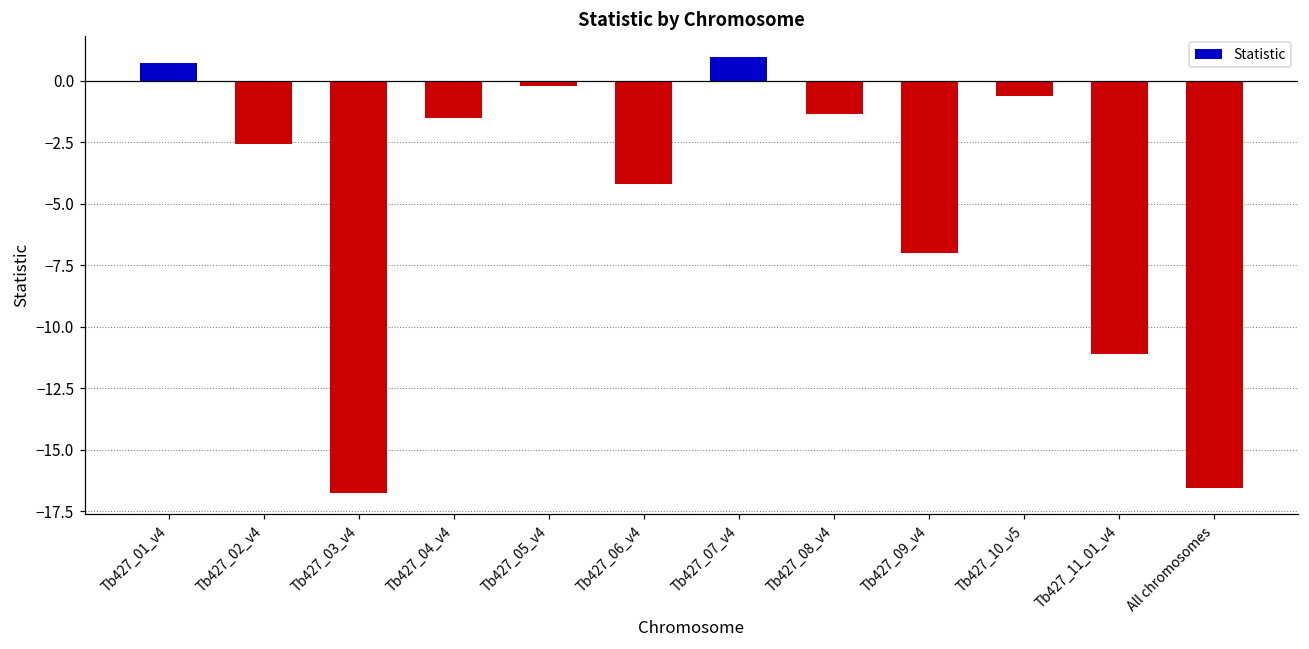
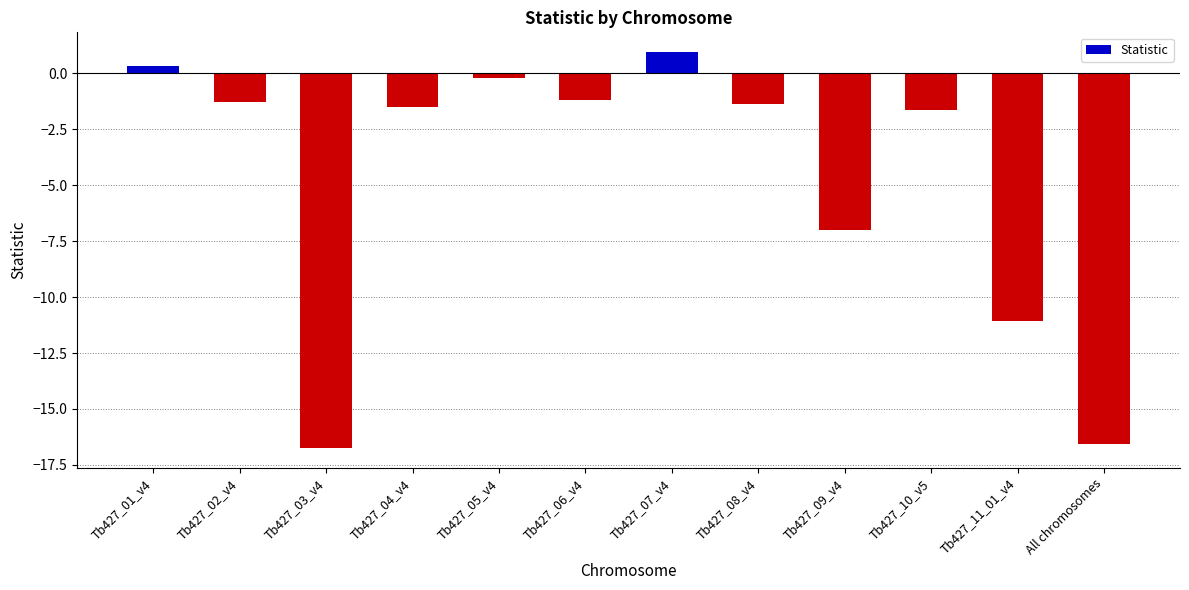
Tb427_01_v4: 0.7 -> 0.3
Tb427_02_v4: -2.6 -> -1.3
Tb427_06_v4: -4.2 -> -1.2
Tb427_10_v5: -0.6 -> -1.6
